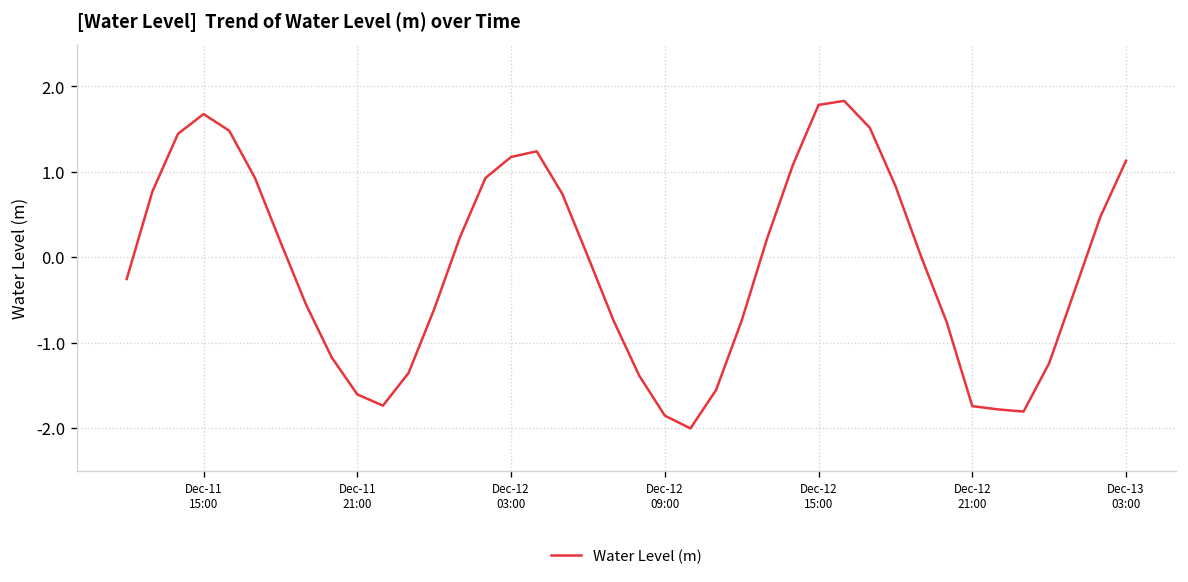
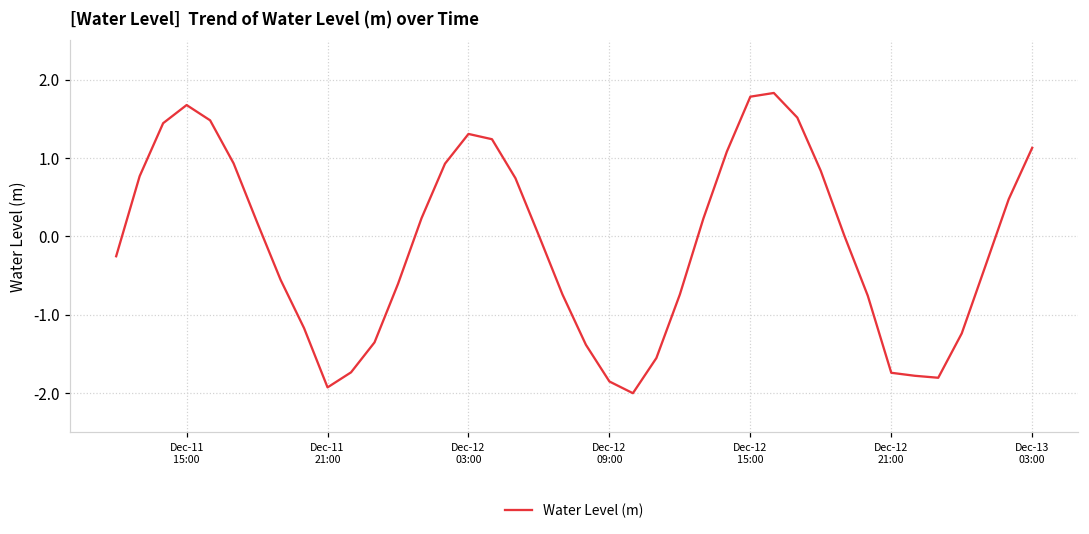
Dec-11 21:00: -1.6 -> -1.9
Dec-12 03:00: 1.2 -> 1.3
